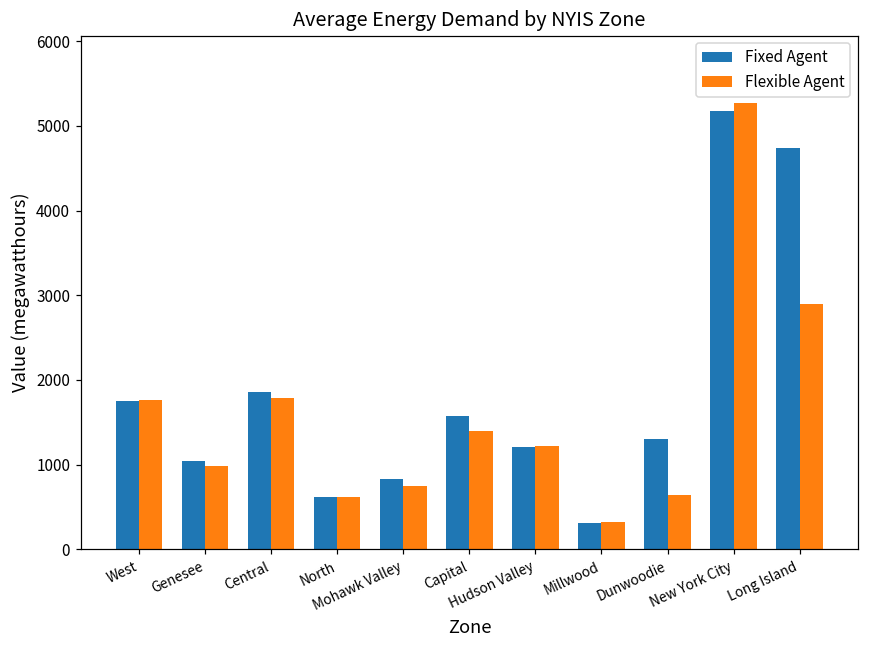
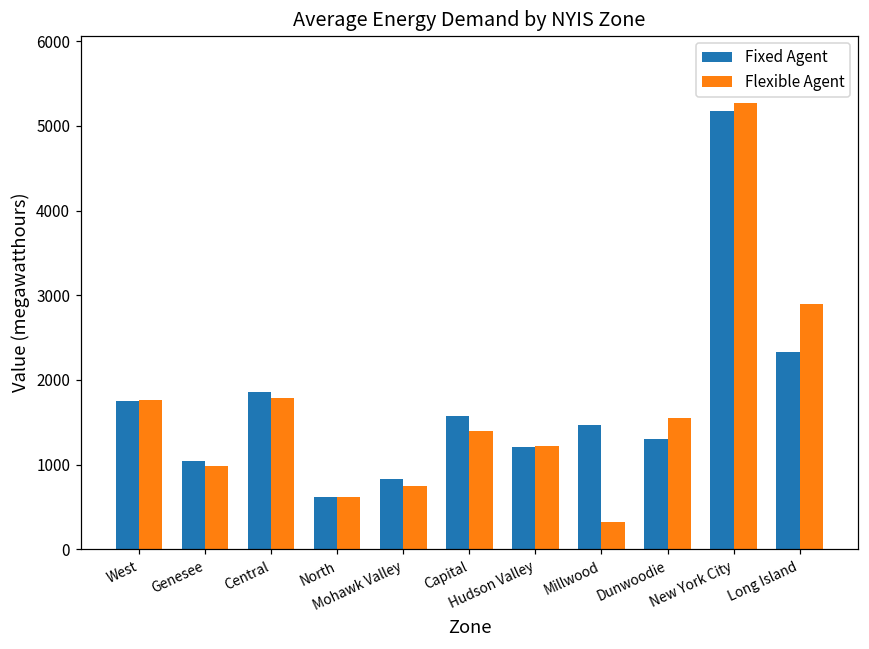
Fixed Agent, Millwood: 300 -> 1500
Flexible Agent, Dunwoodie: 600 -> 1600
Fixed Agent, Long Island: 4700 -> 2300
